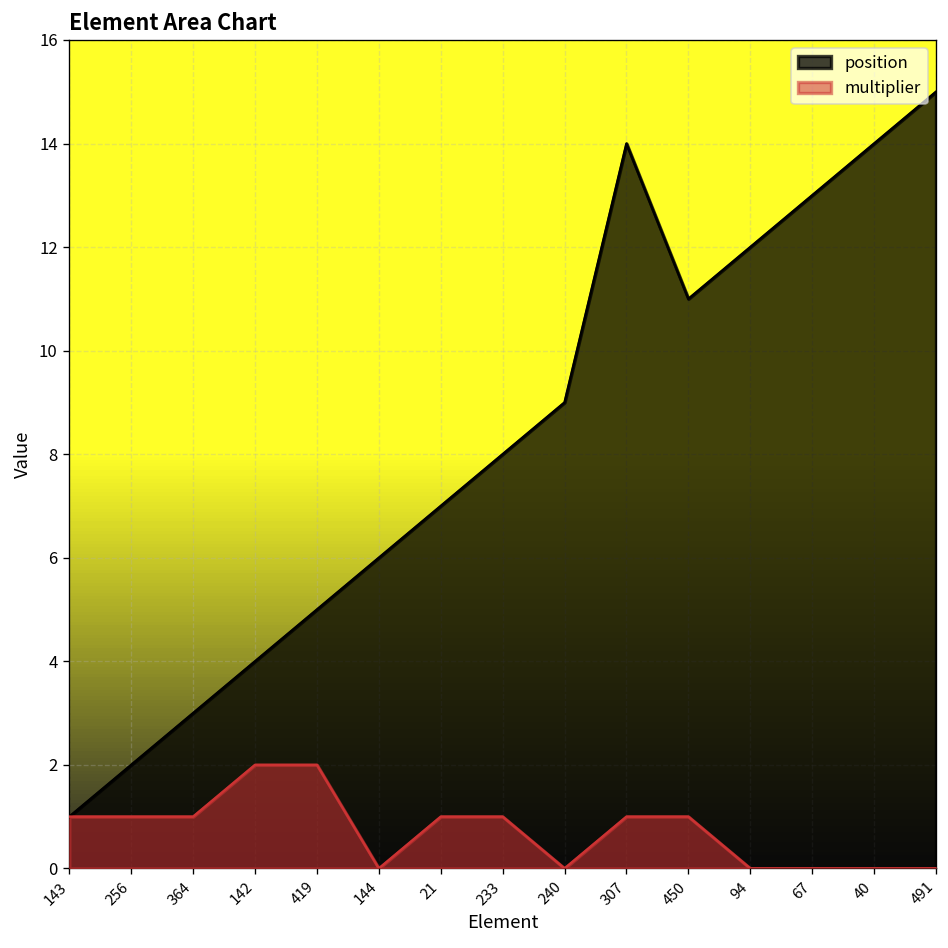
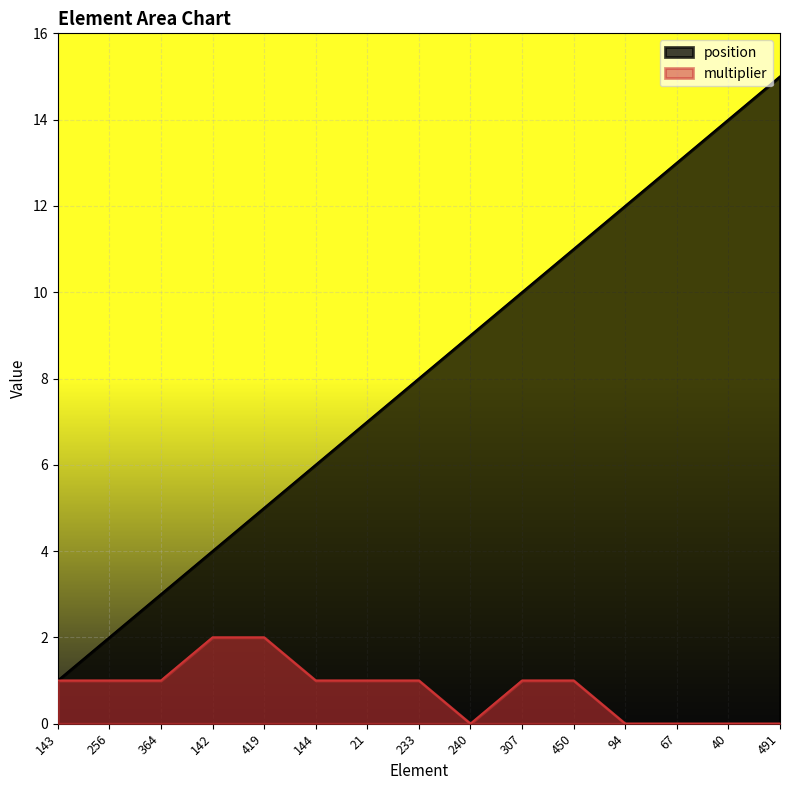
multiplier, 144: 0 -> 1
position, 307: 14 -> 10
